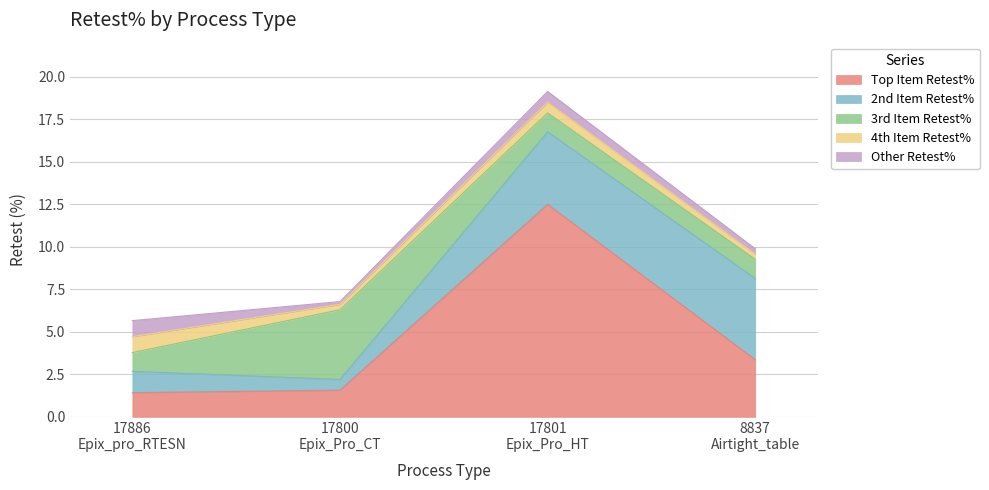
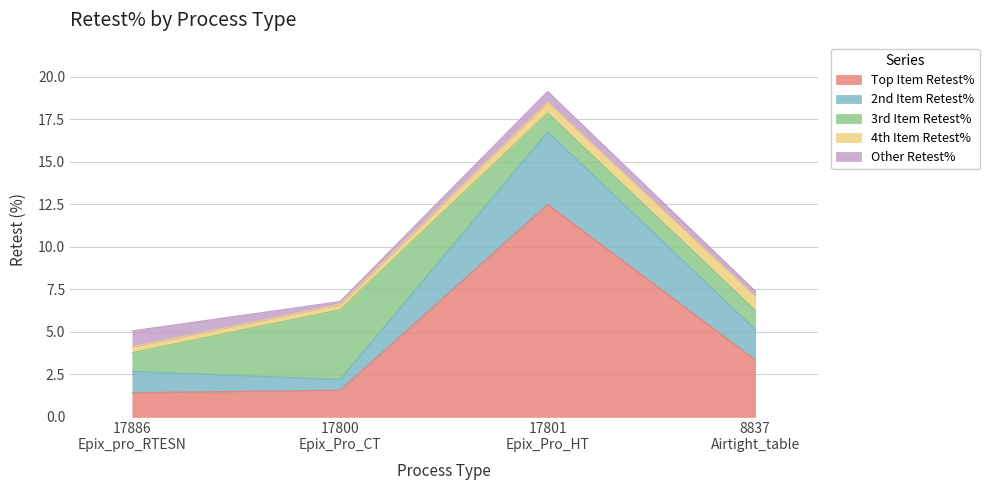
4th Item Retest%, 17886 Epix_pro_RTESN: 0.9 -> 0.3
2nd Item Retest%, 8837 Airtight_table: 4.8 -> 1.8
4th Item Retest%, 8837 Airtight_table: 0.3 -> 0.8
